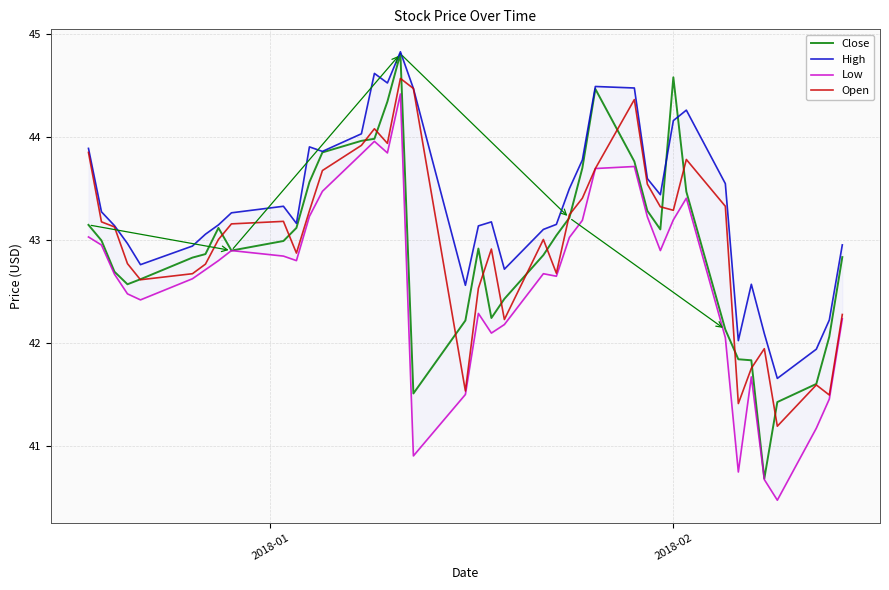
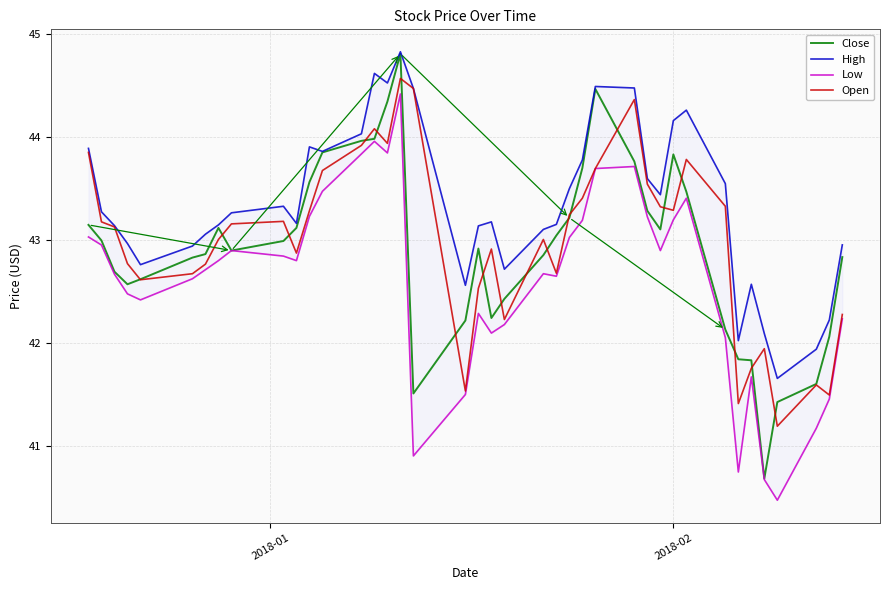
Close, 2018-02: 44.58 -> 43.83
